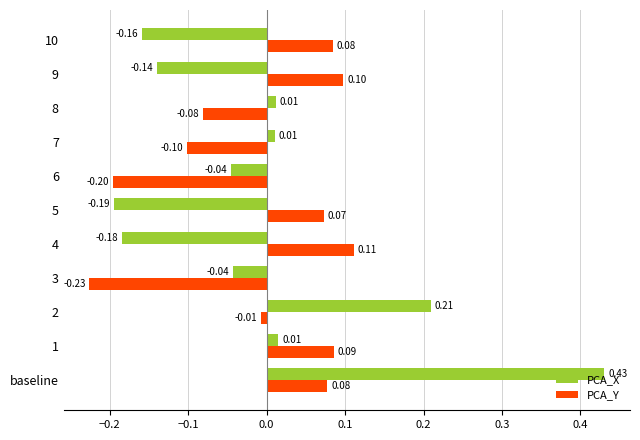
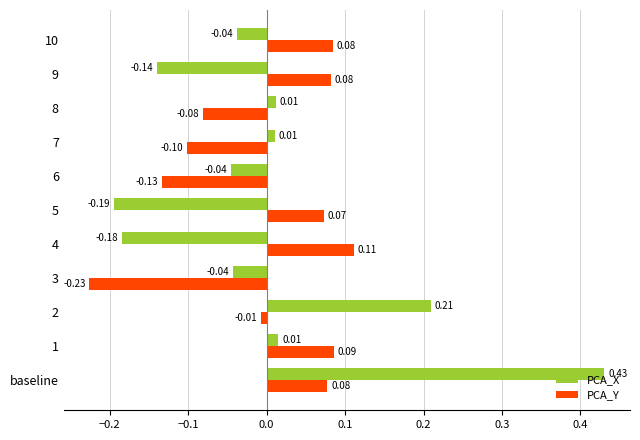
PCA_X, 10: -0.16 -> -0.04
PCA_Y, 9: 0.10 -> 0.08
PCA_Y, 6: -0.20 -> -0.13
